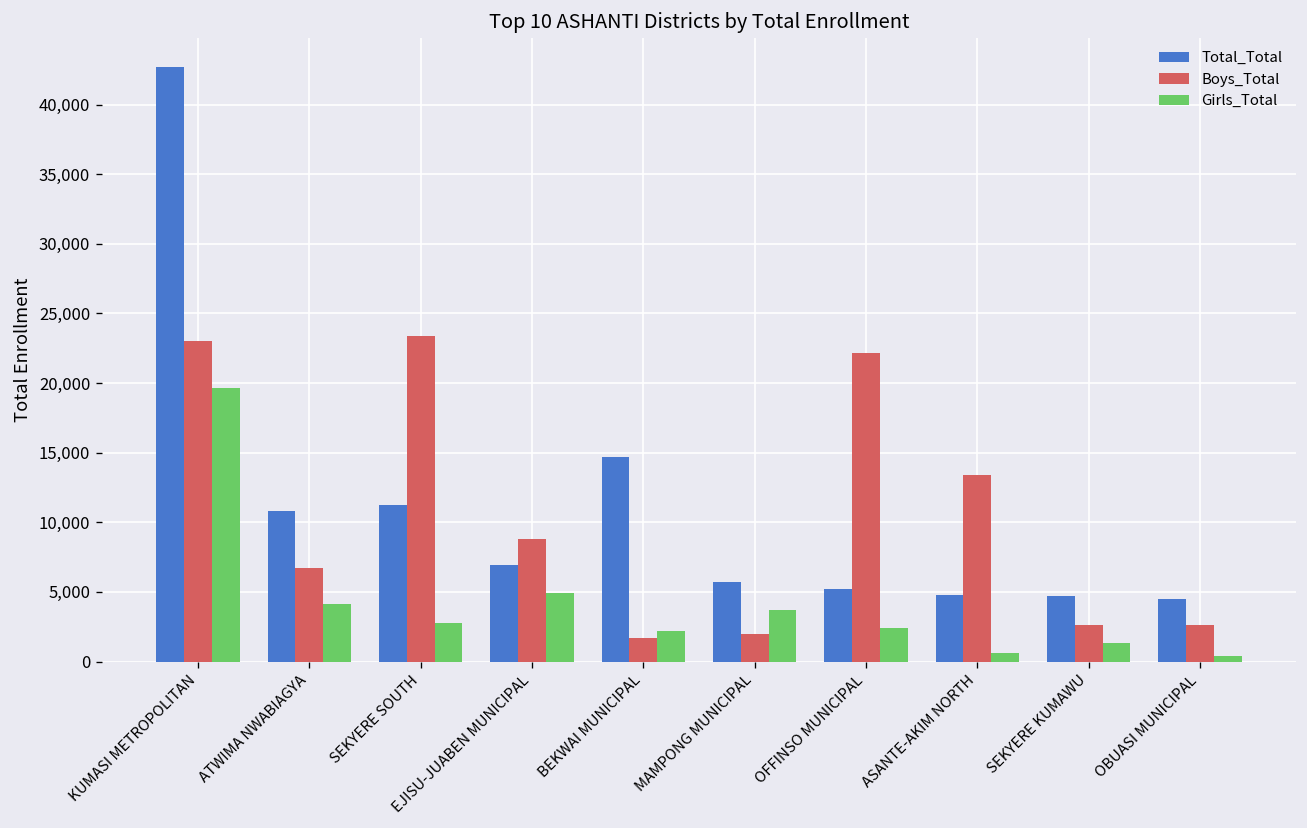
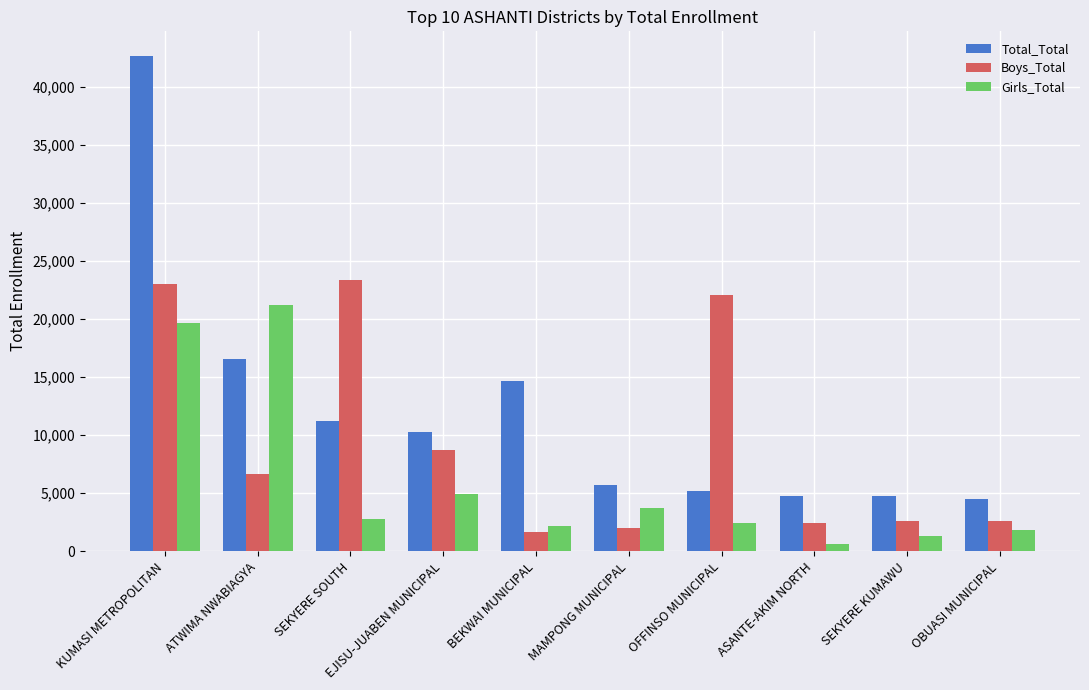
Total_Total, ATWIMA NWABIAGYA: 10,800 -> 16,500
Girls_Total, ATWIMA NWABIAGYA: 4,100 -> 21,300
Total_Total, EJISU-JUABEN MUNICIPAL: 6,900 -> 10,300
Boys_Total, ASANTE-AKIM NORTH: 13,400 -> 2,400
Girls_Total, OBUASI MUNICIPAL: 400 -> 1,900
